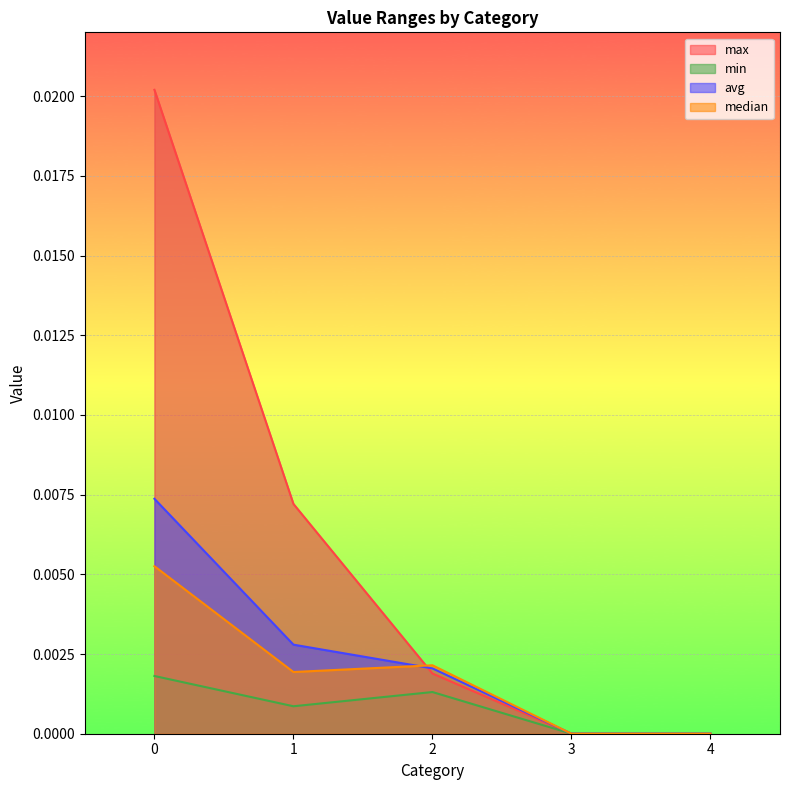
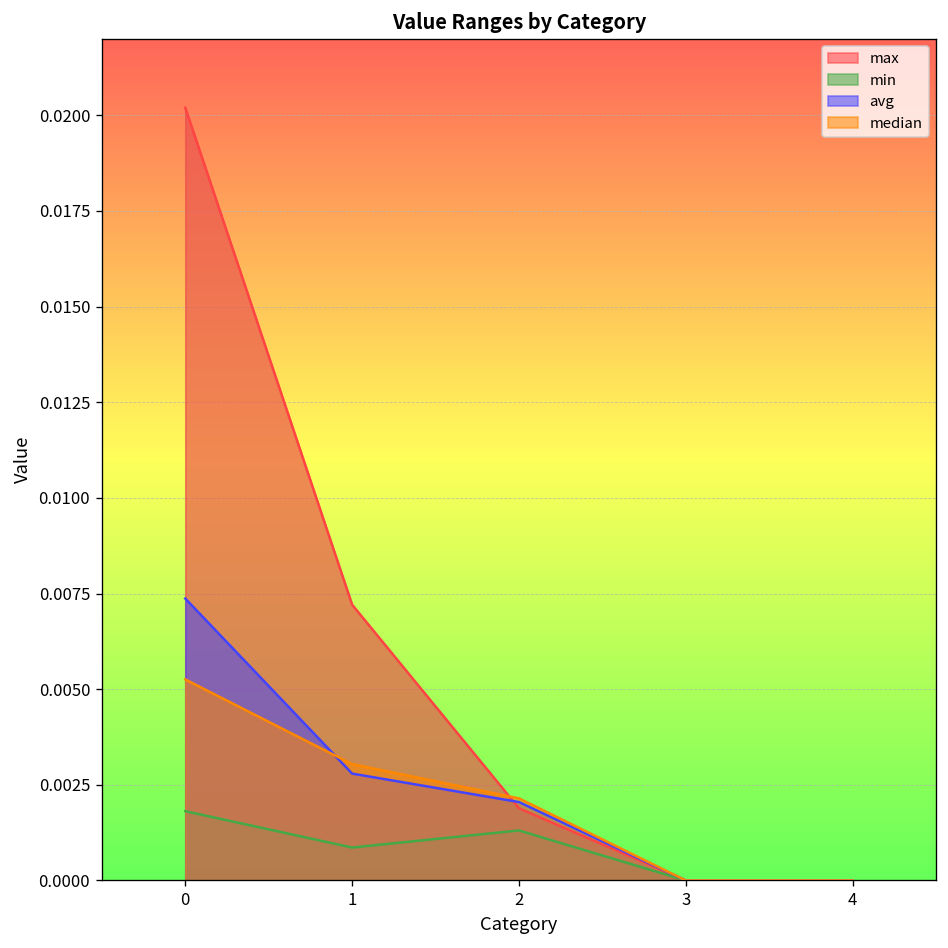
median, 1: 0.0019 -> 0.0030
